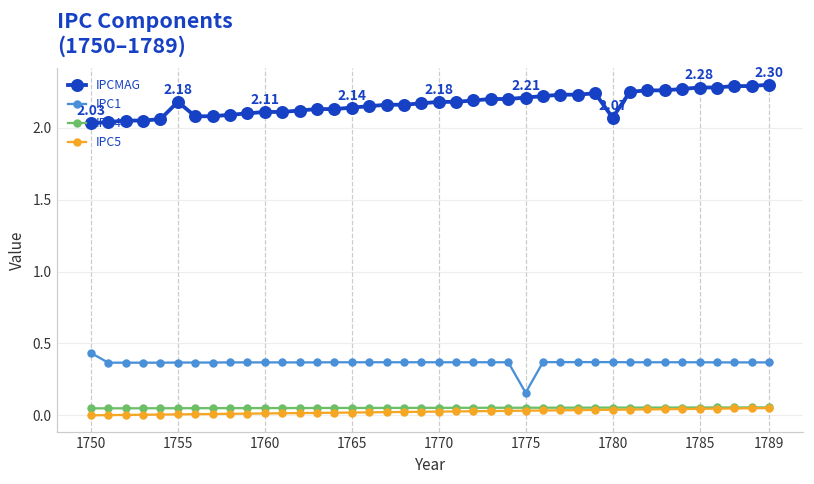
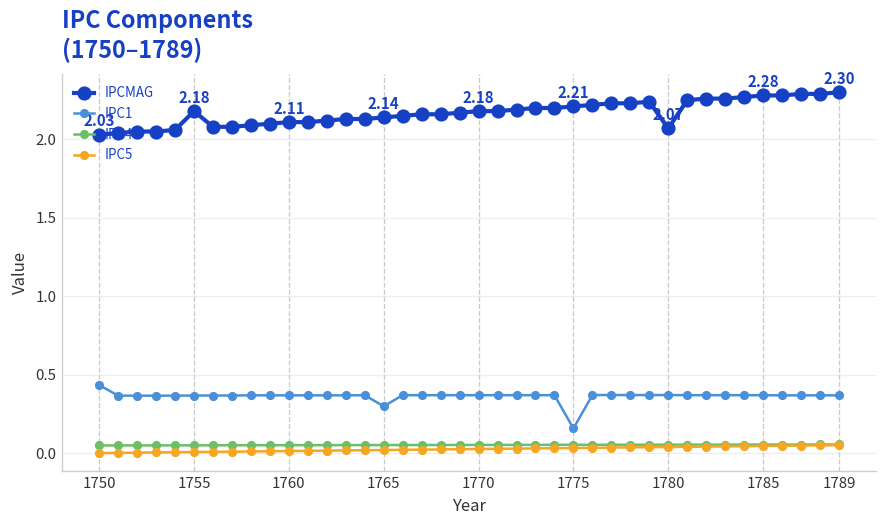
IPC1, 1765: 0.37 -> 0.30
